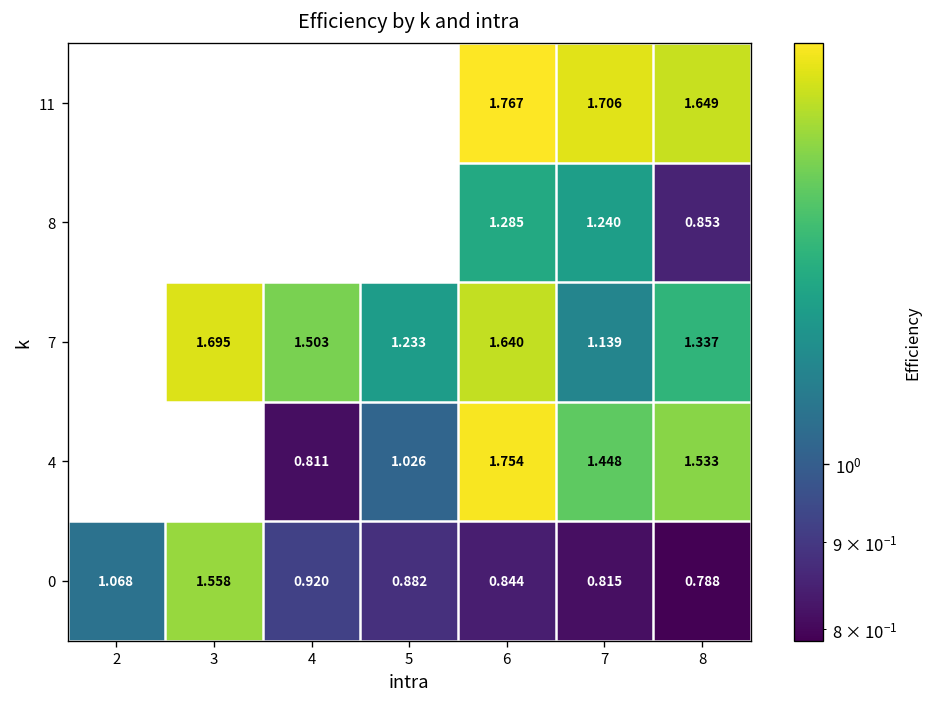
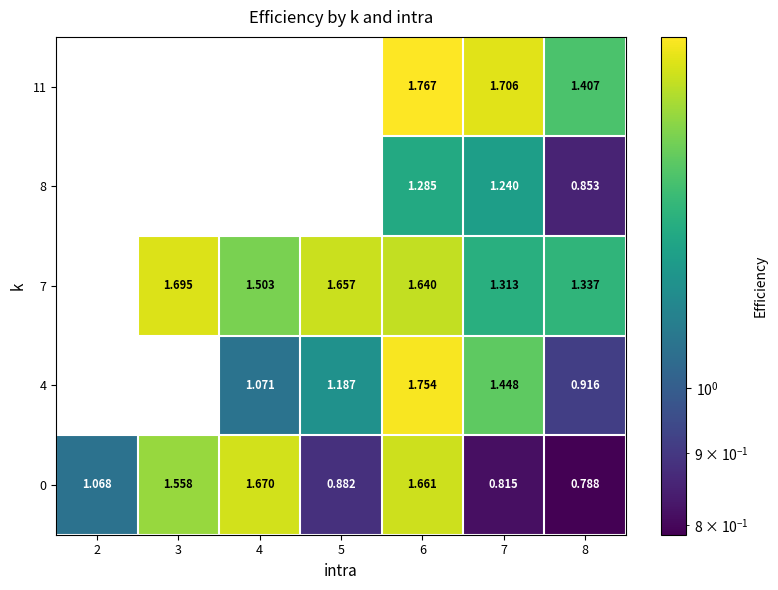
11, 8: 1.649 -> 1.407
7, 5: 1.233 -> 1.657
7, 7: 1.139 -> 1.313
4, 4: 0.811 -> 1.071
4, 5: 1.026 -> 1.187
4, 8: 1.533 -> 0.916
0, 4: 0.920 -> 1.670
0, 6: 0.844 -> 1.661
